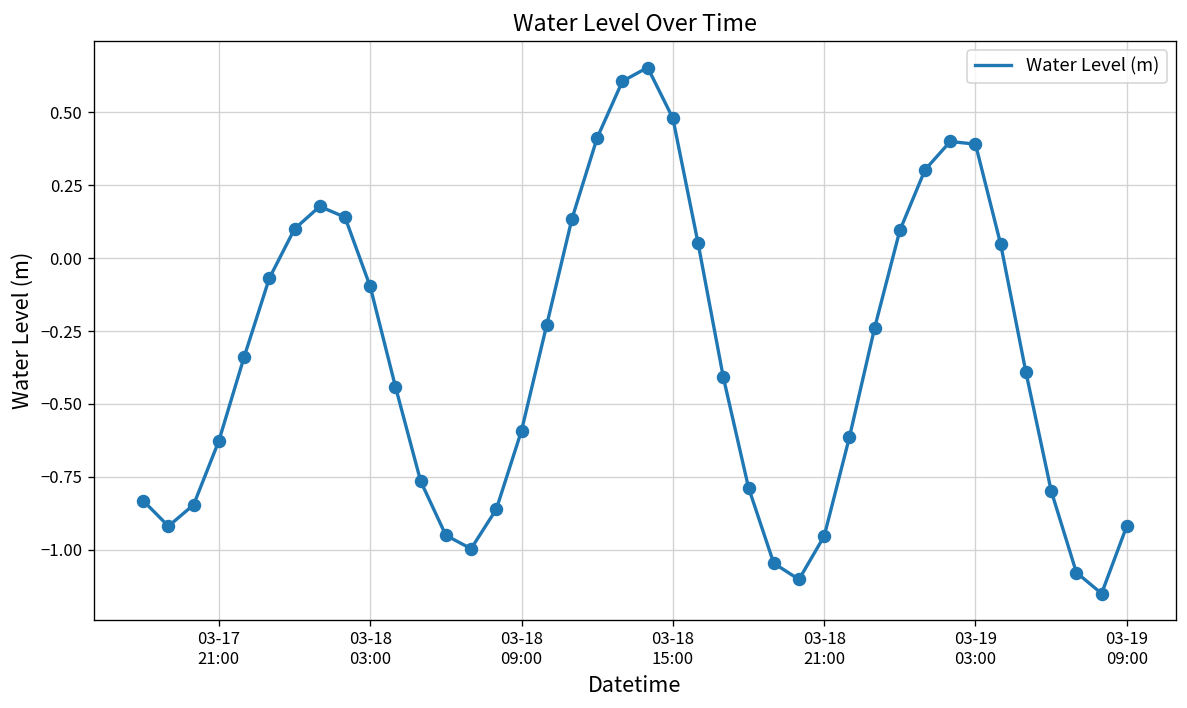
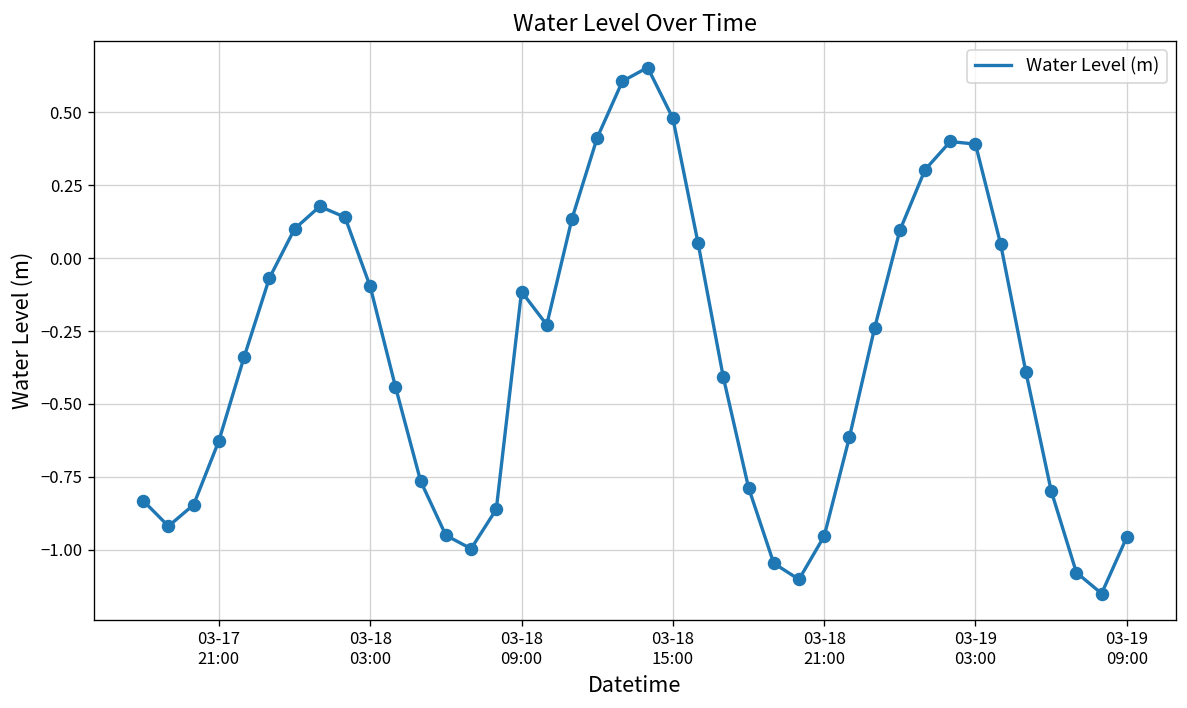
03-18 09:00: -0.59 -> -0.11
03-19 09:00: -0.92 -> -0.96
